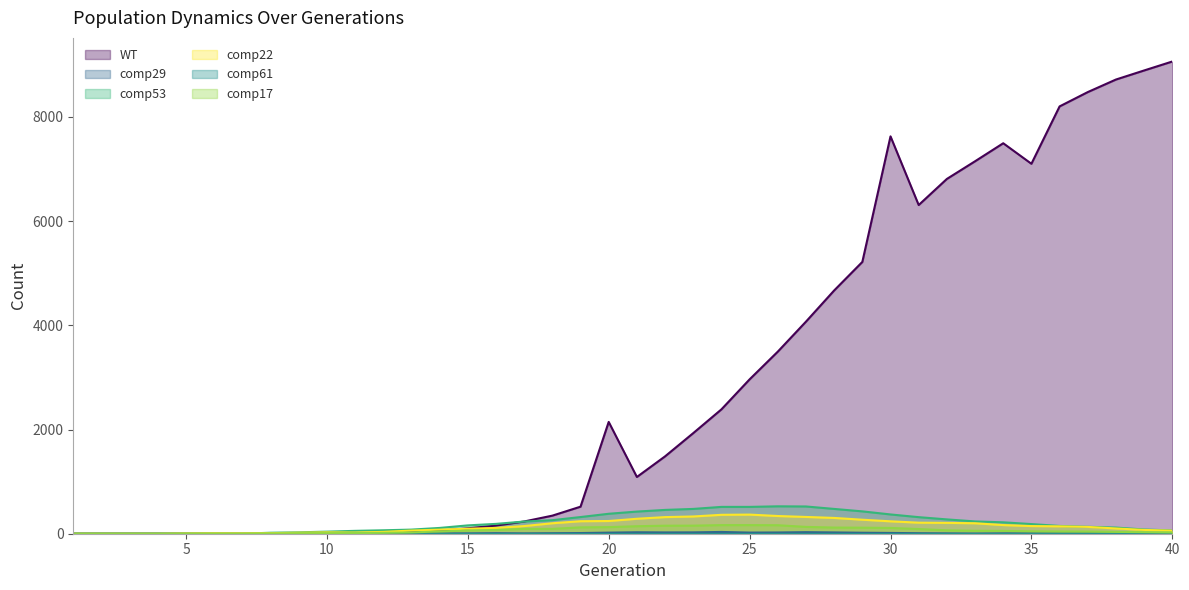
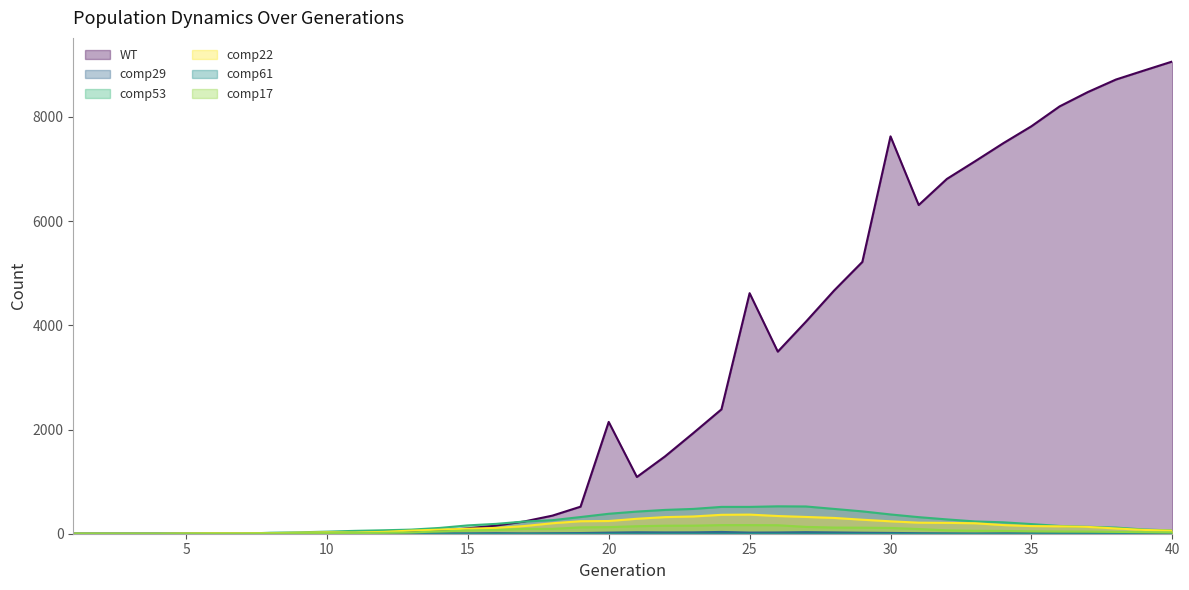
WT, 25: 3000 -> 4600
WT, 35: 7100 -> 7800
